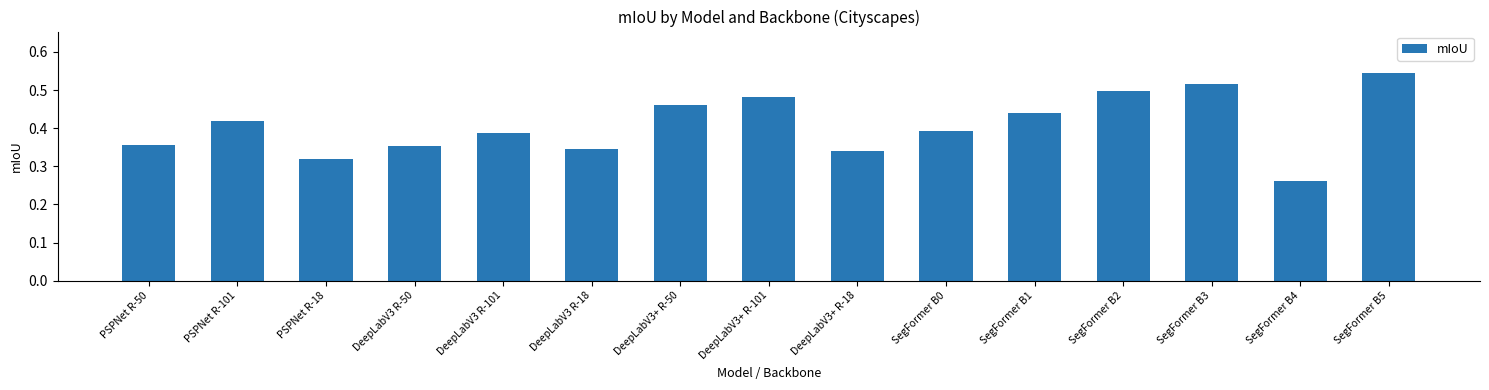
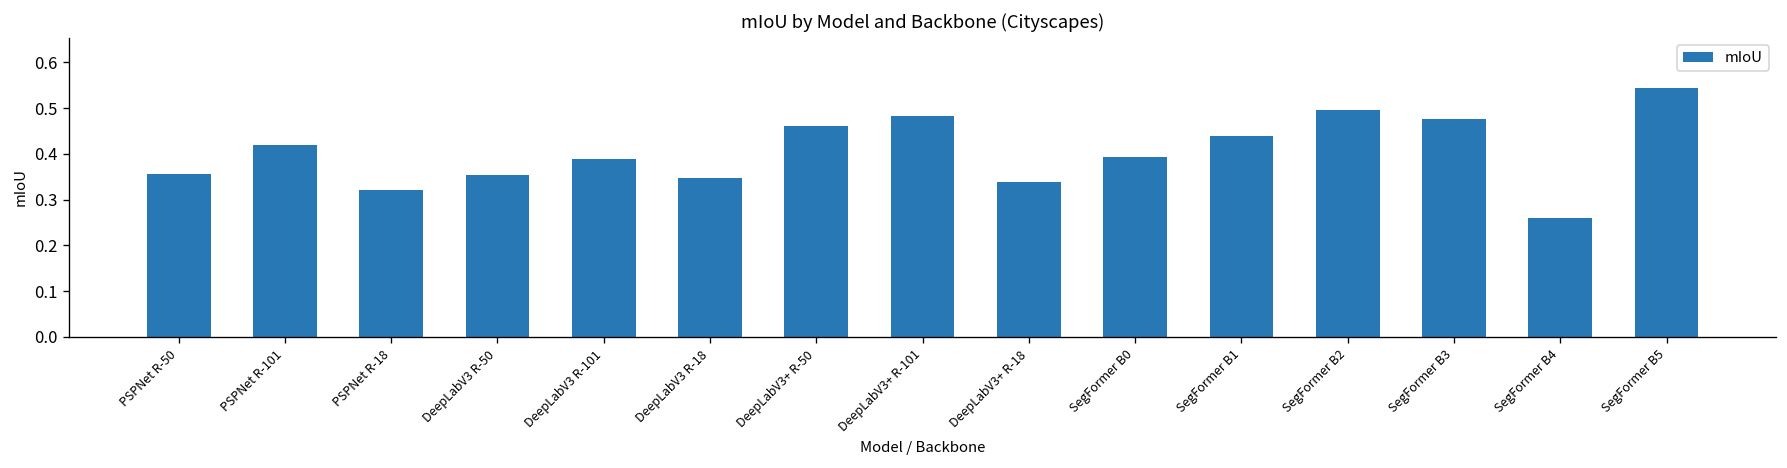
SegFormer B3: 0.52 -> 0.48
